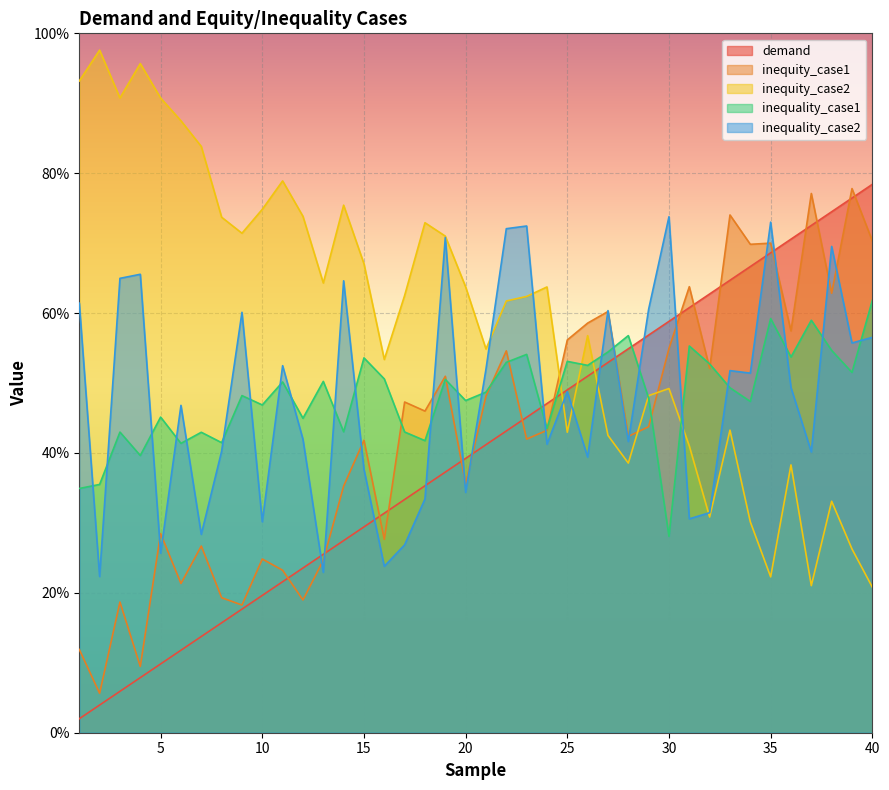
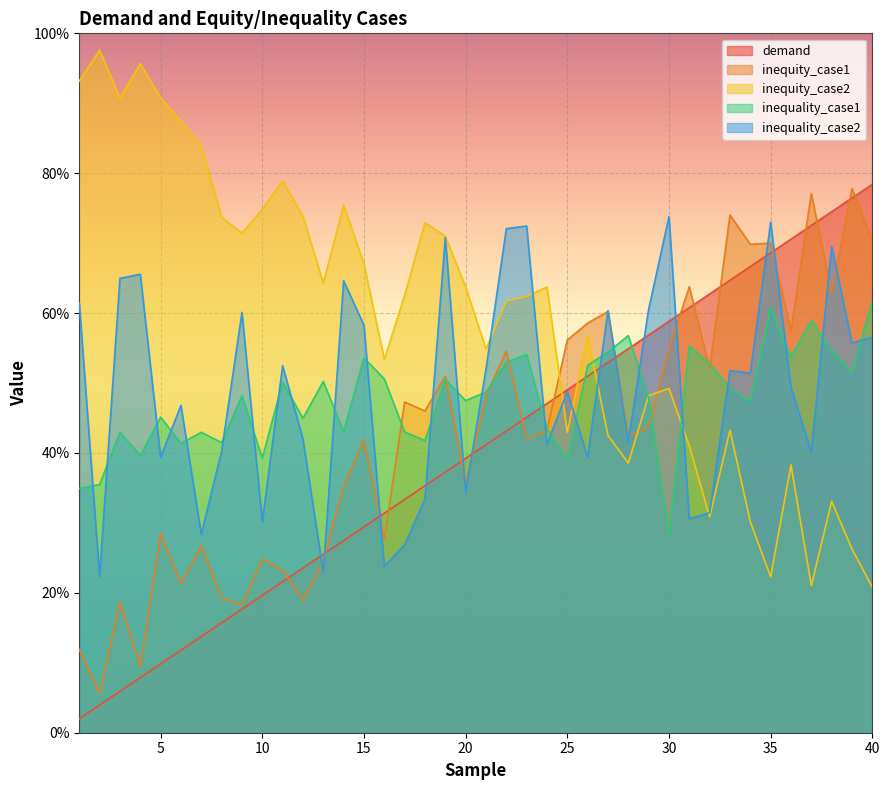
inequality_case2, 5: 26% -> 39%
inequality_case1, 10: 47% -> 39%
inequality_case2, 15: 38% -> 58%
inequality_case1, 25: 53% -> 39%
inequality_case1, 35: 59% -> 61%
